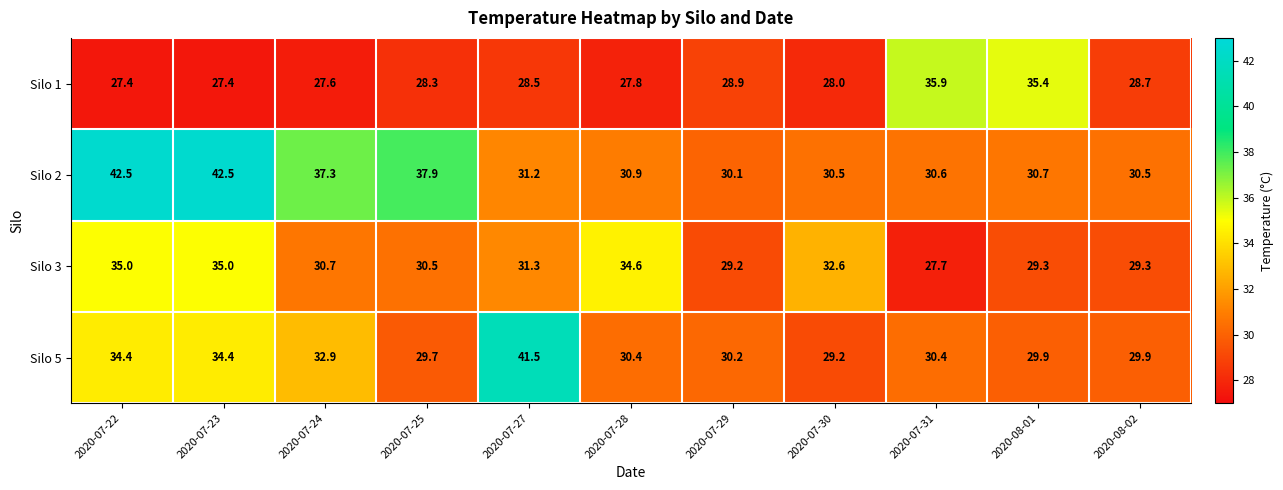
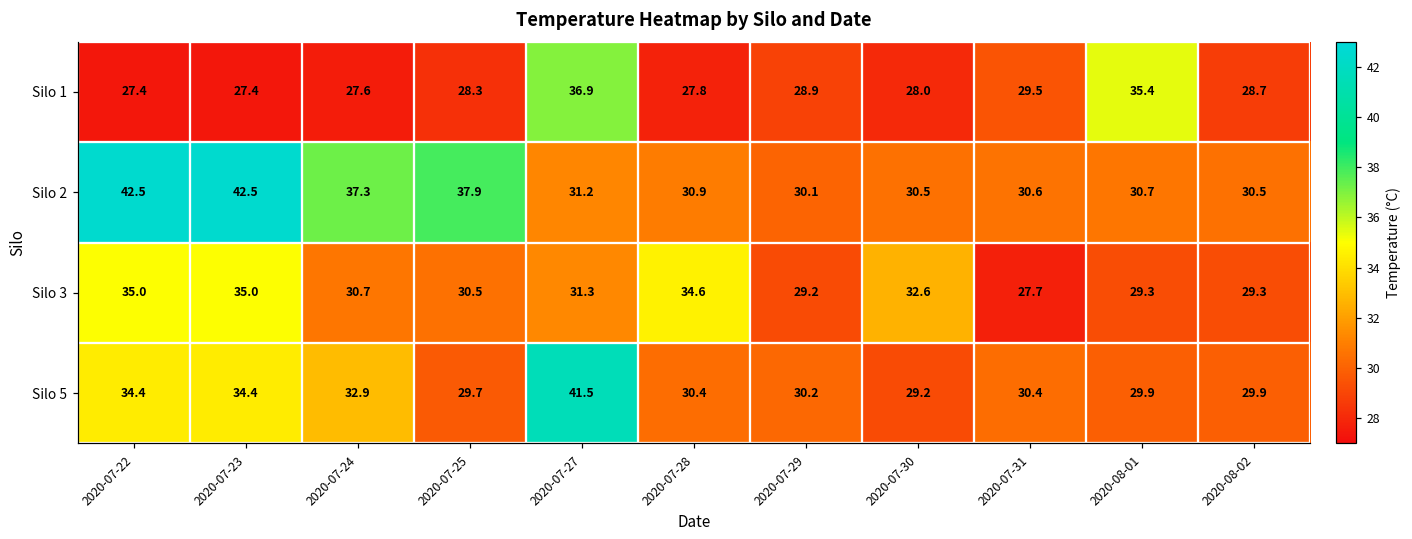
Silo 1, 2020-07-27: 28.5 -> 36.9
Silo 1, 2020-07-31: 35.9 -> 29.5
